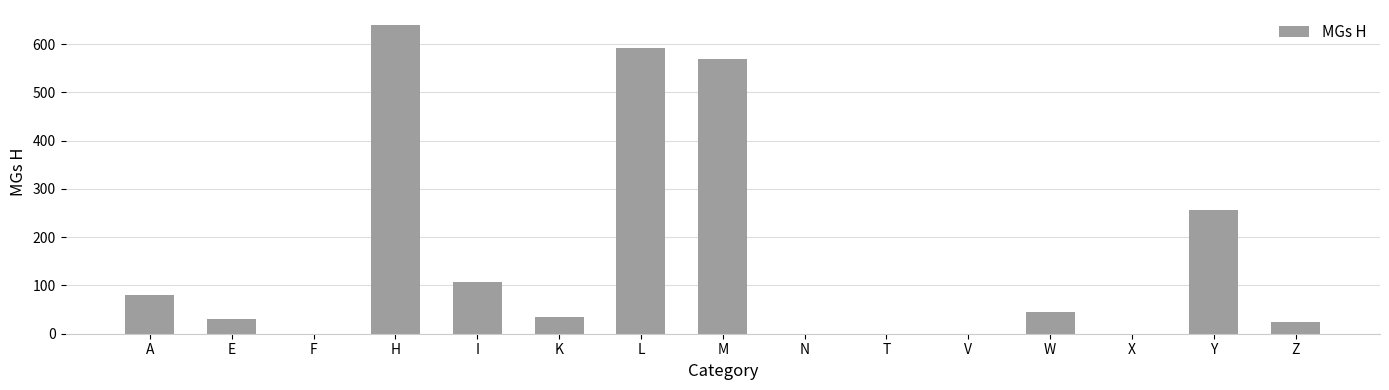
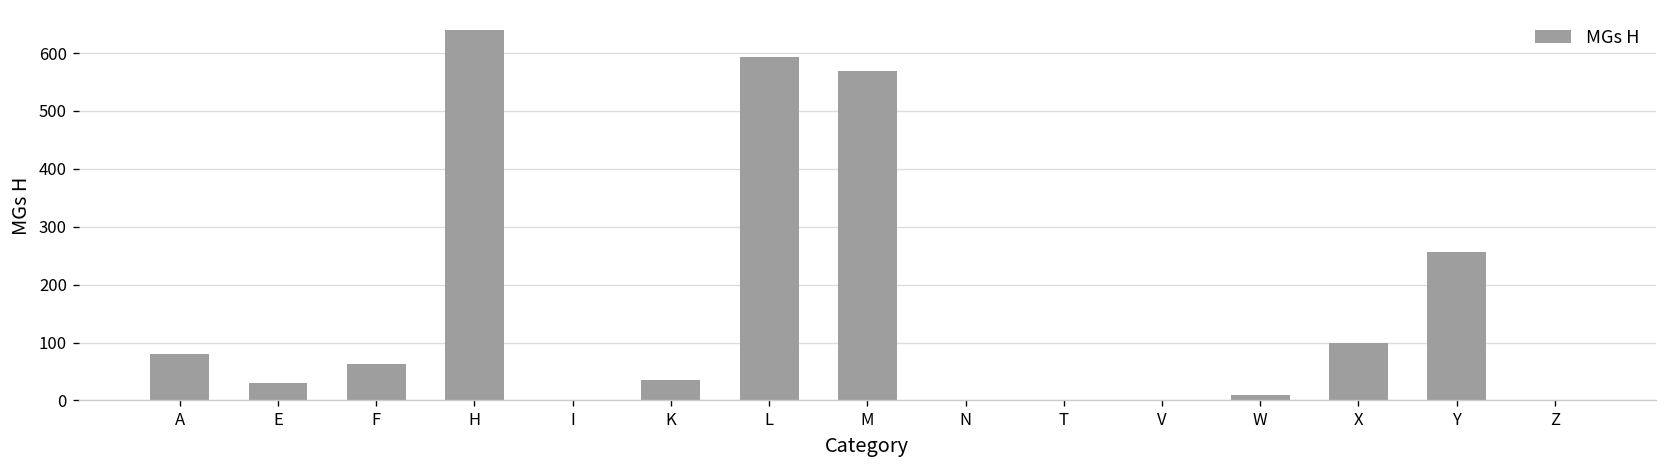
F: 0 -> 60
I: 110 -> 0
W: 50 -> 10
X: 0 -> 100
Z: 20 -> 0
